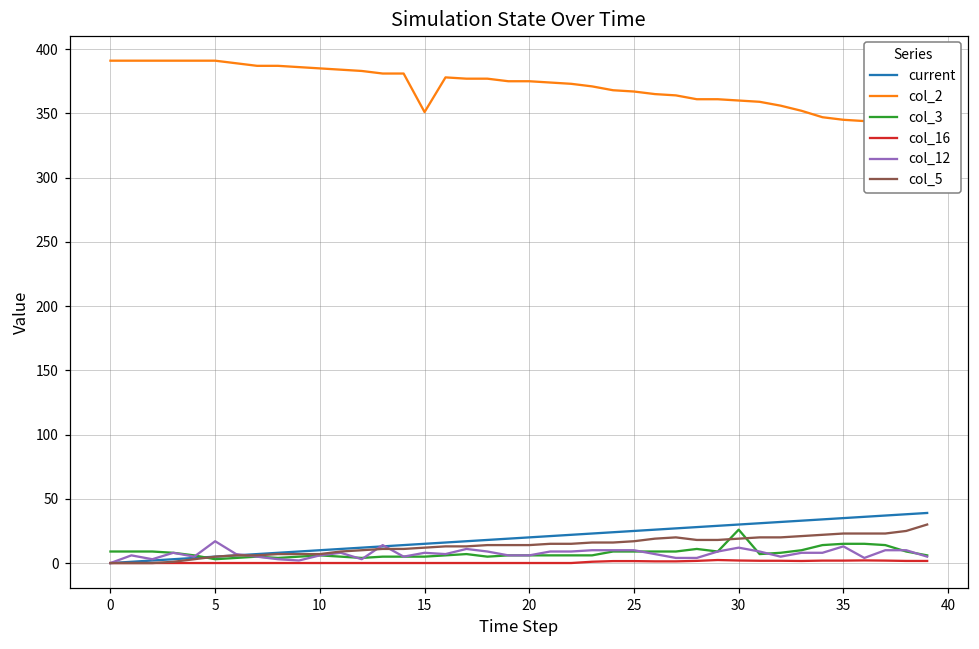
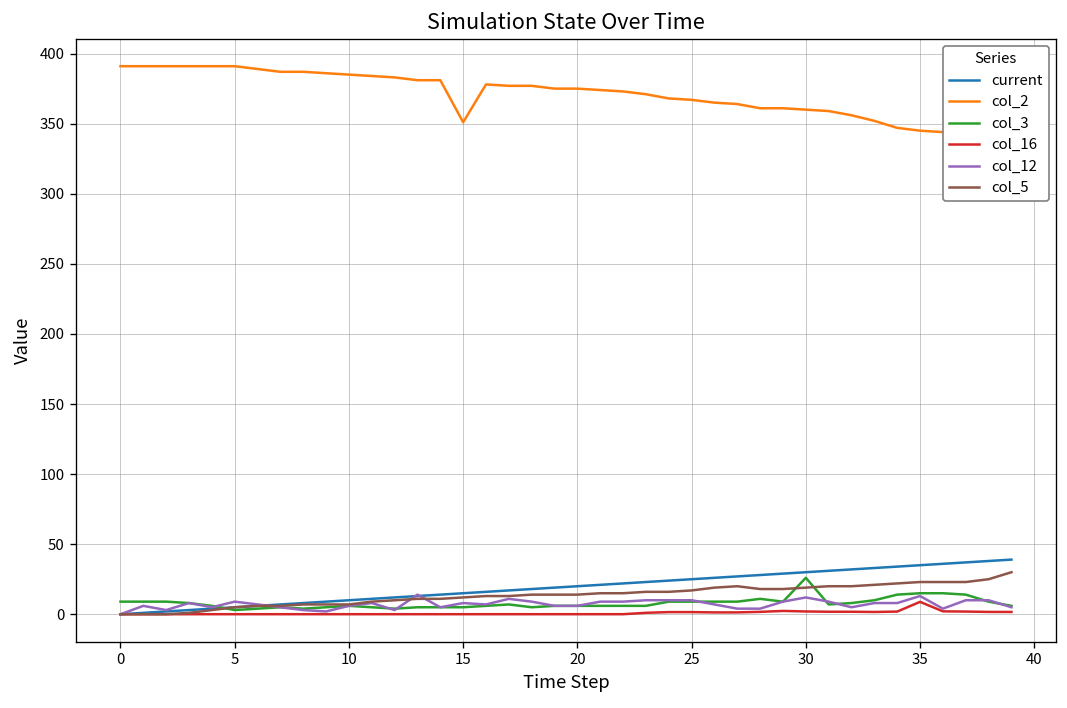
col_12, 5: 17 -> 9
col_16, 35: 2 -> 9
